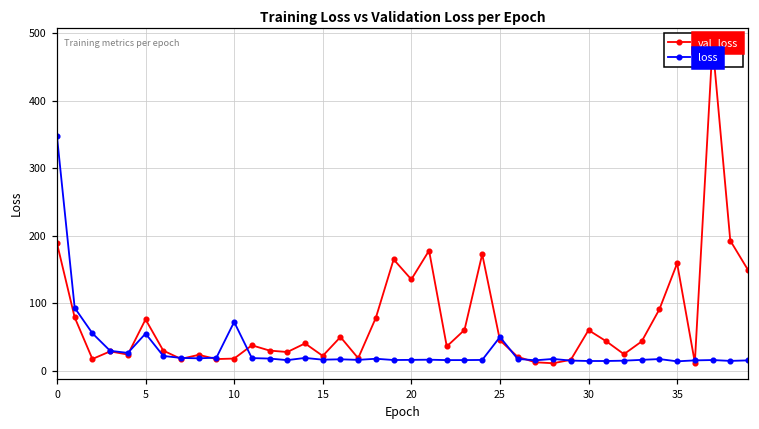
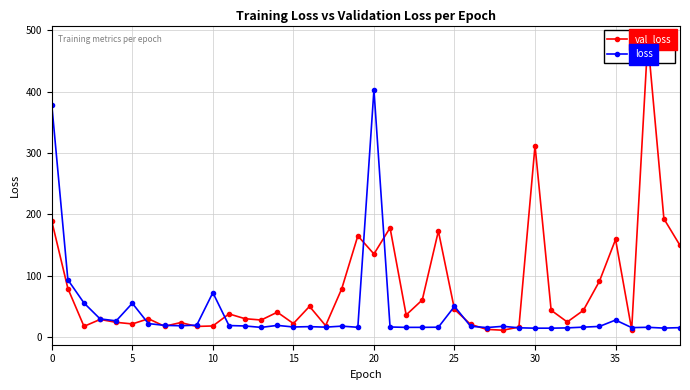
loss, 0: 350 -> 380
val_loss, 5: 80 -> 20
loss, 20: 20 -> 400
val_loss, 30: 60 -> 310
loss, 35: 10 -> 30
